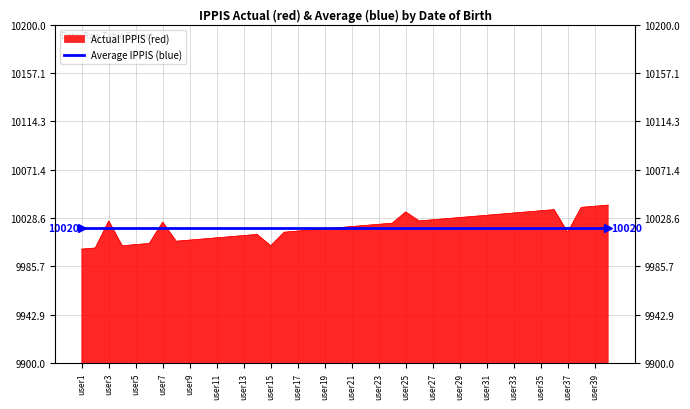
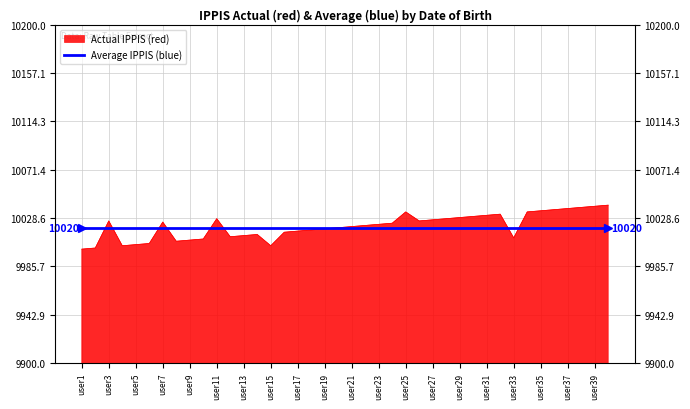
Actual IPPIS (red), user11: 10011 -> 10028
Actual IPPIS (red), user33: 10033 -> 10011
Actual IPPIS (red), user37: 10016 -> 10037
